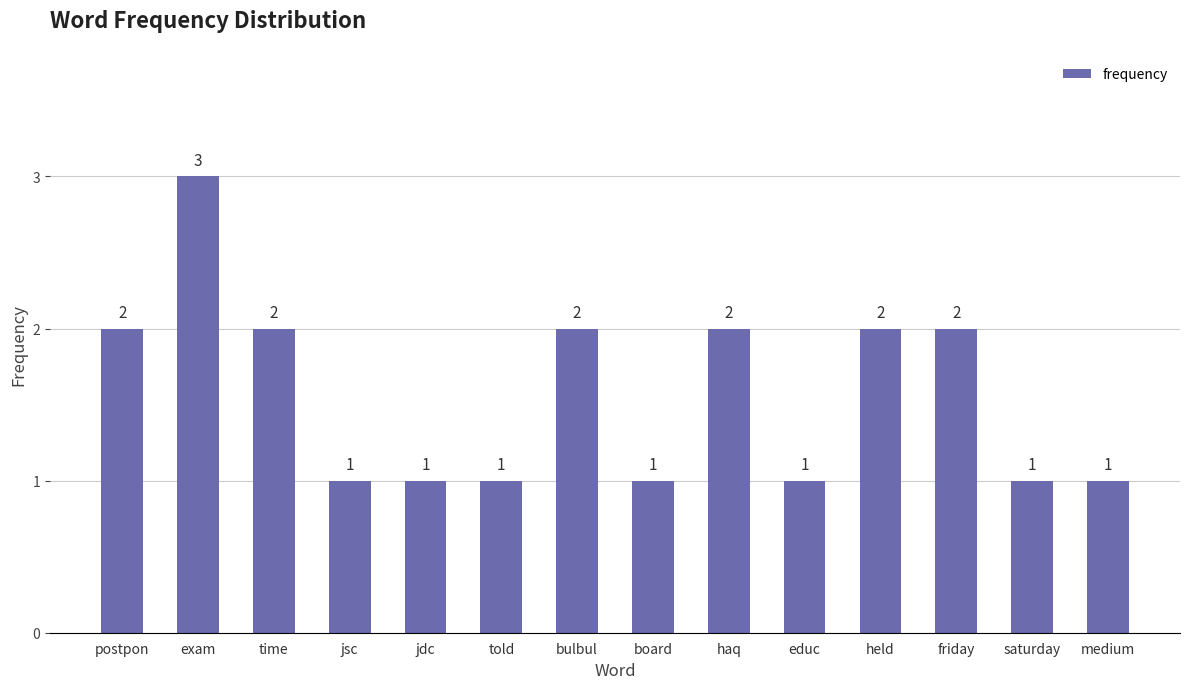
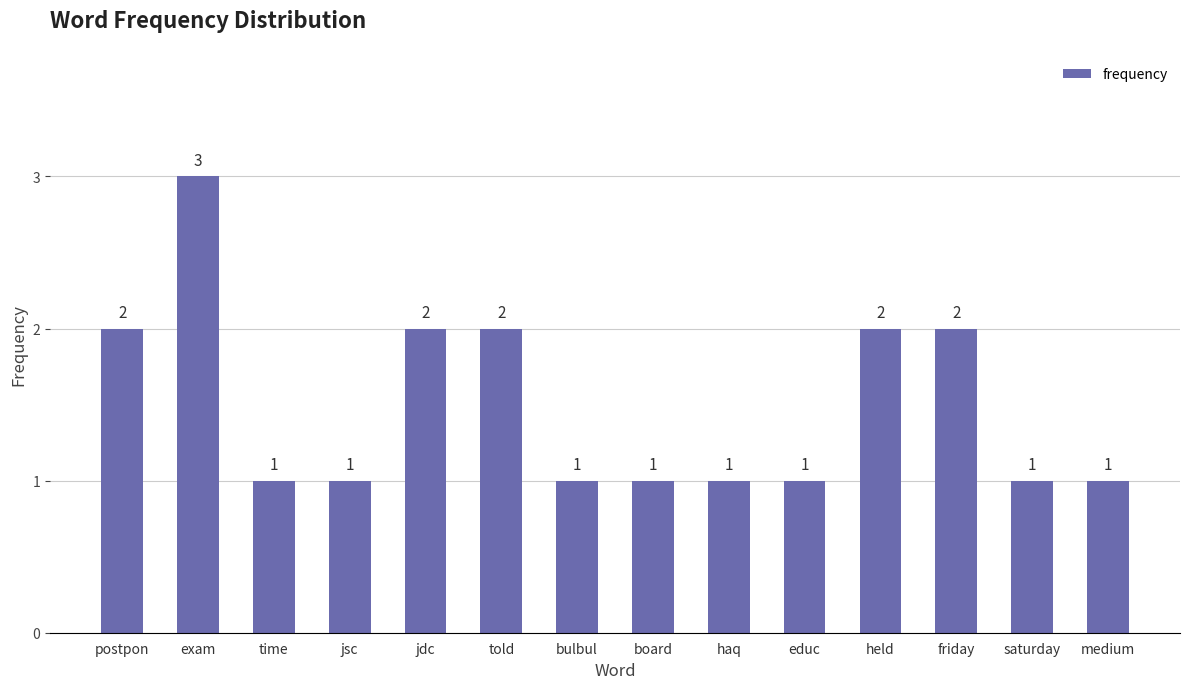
time: 2 -> 1
jdc: 1 -> 2
told: 1 -> 2
bulbul: 2 -> 1
haq: 2 -> 1
